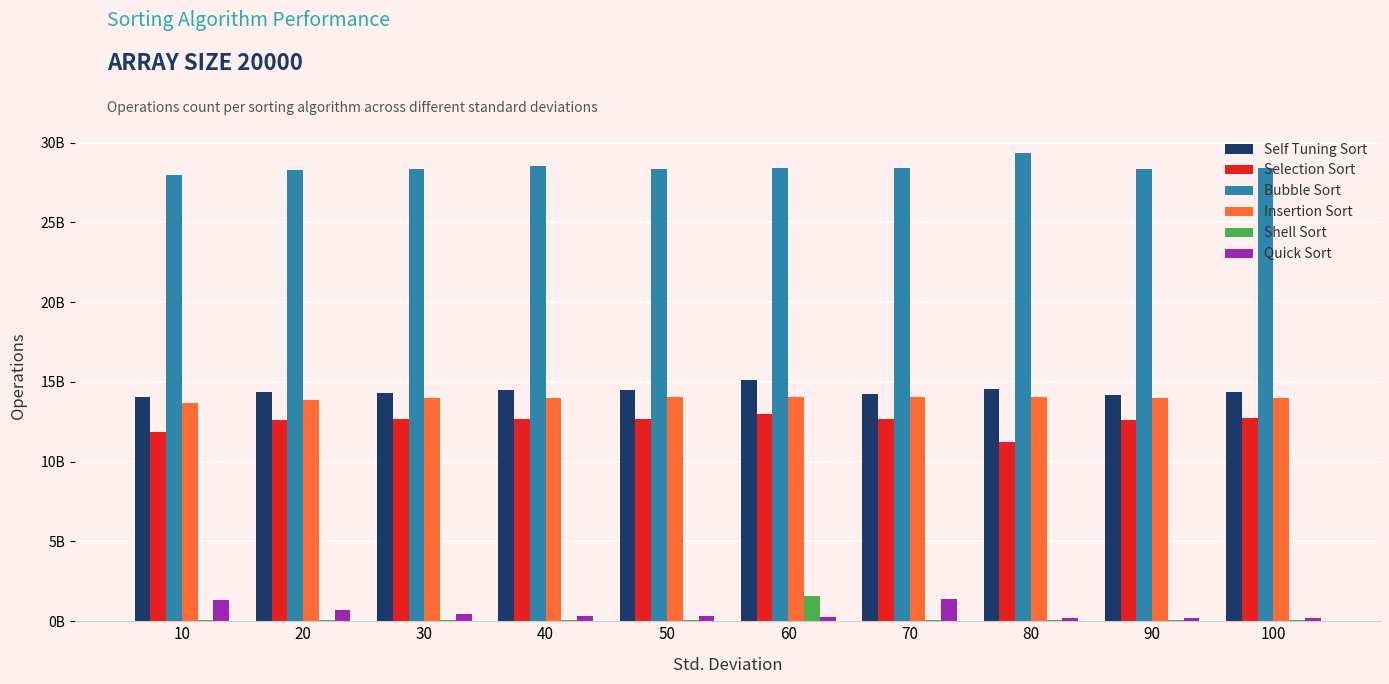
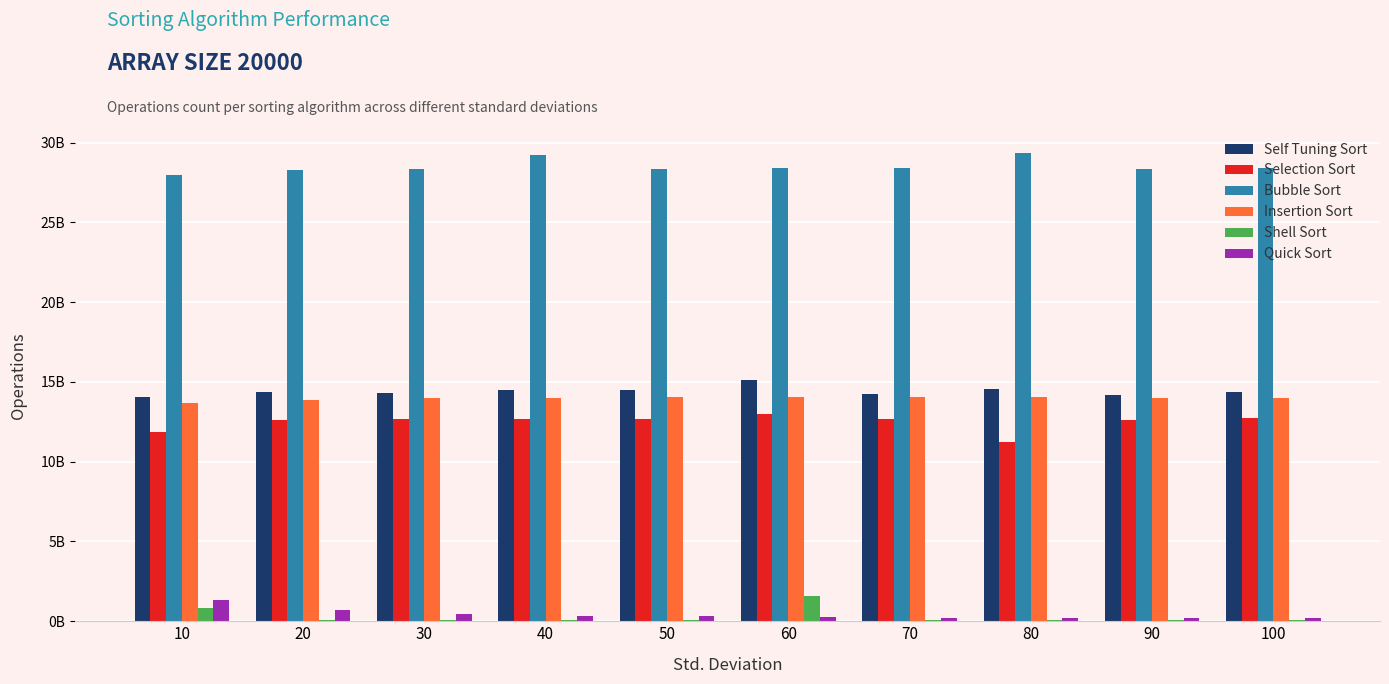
Shell Sort, 10: 100000000 -> 800000000
Bubble Sort, 40: 28500000000 -> 29200000000
Quick Sort, 70: 1400000000 -> 200000000
